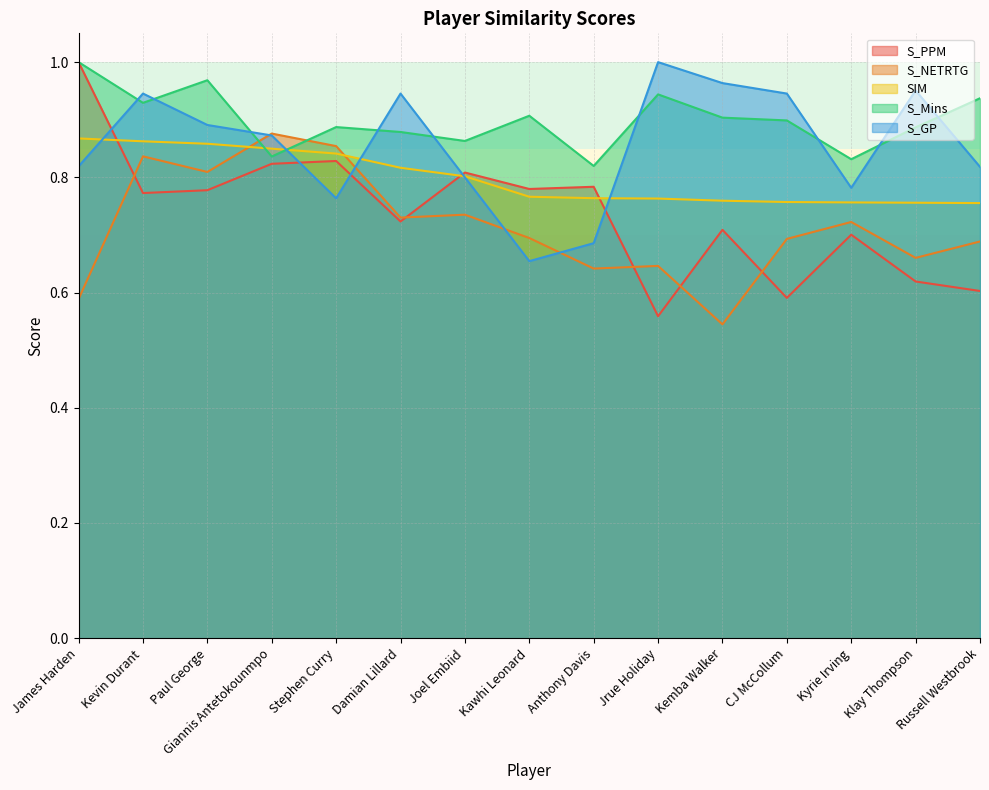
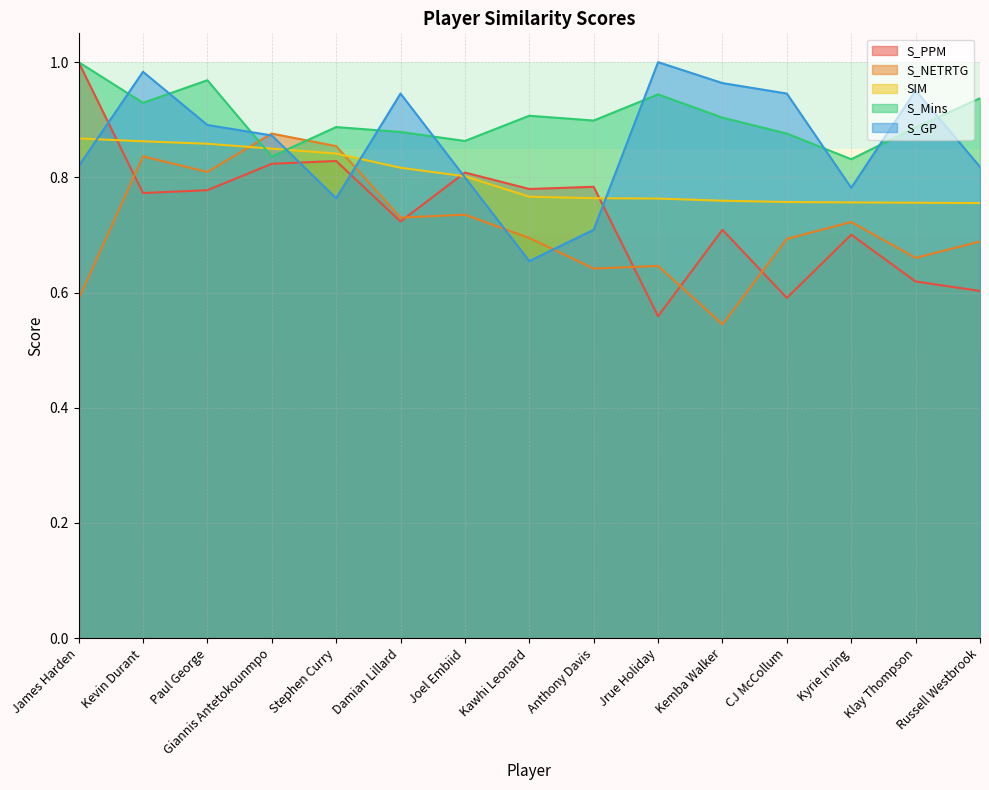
S_GP, Kevin Durant: 0.95 -> 0.98
S_Mins, Anthony Davis: 0.82 -> 0.90
S_GP, Anthony Davis: 0.69 -> 0.71
S_Mins, CJ McCollum: 0.90 -> 0.88
